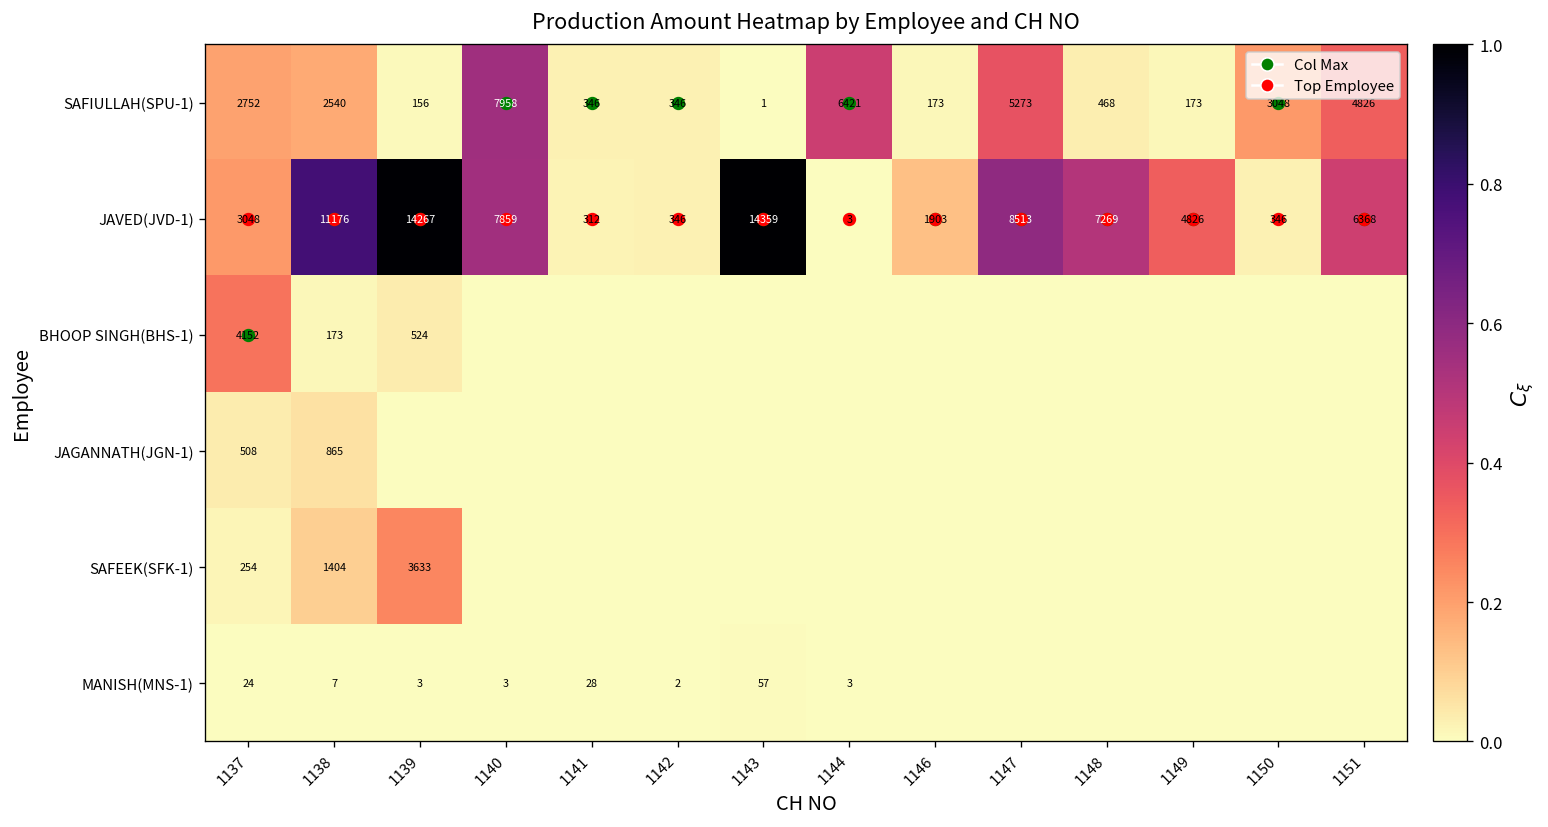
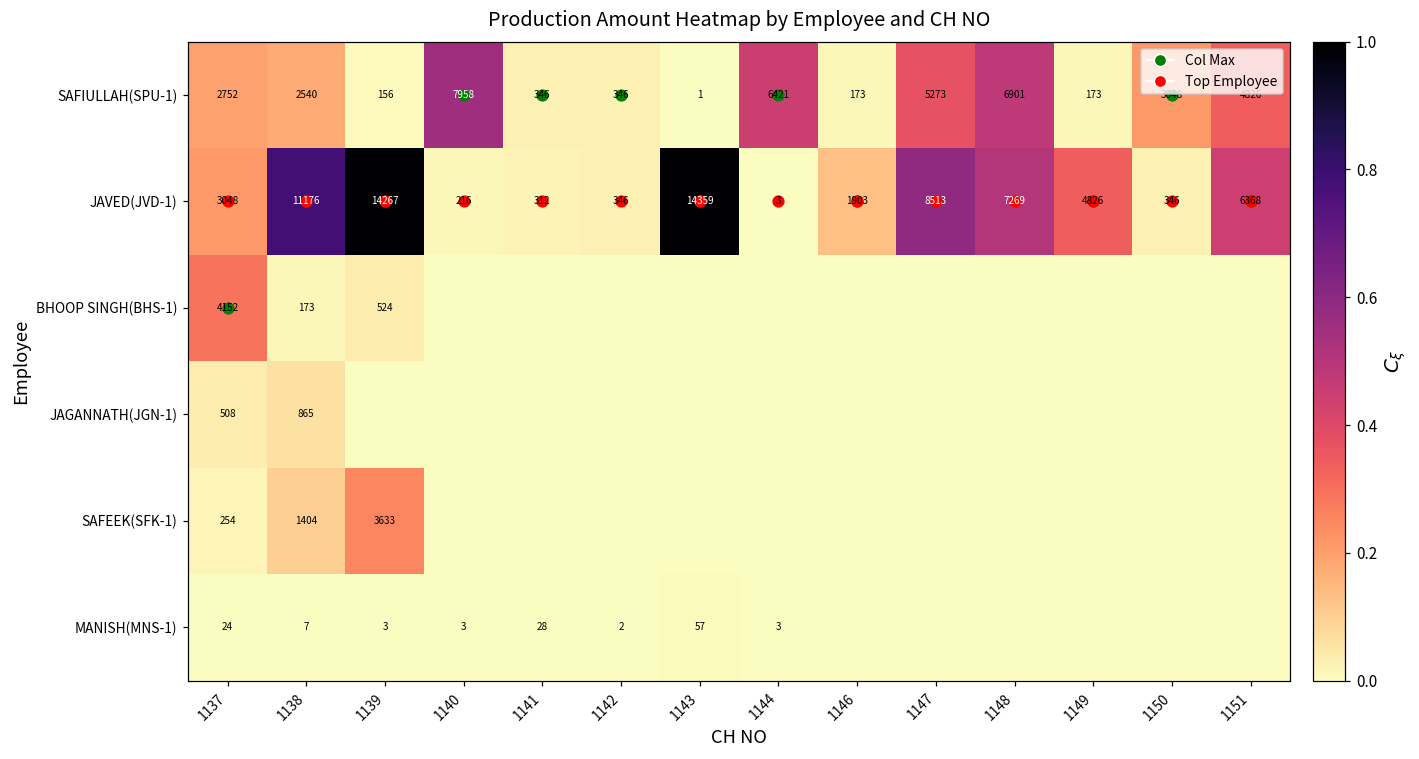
SAFIULLAH(SPU-1), 1148: 468 -> 6901
JAVED(JVD-1), 1140: 7859 -> 216
